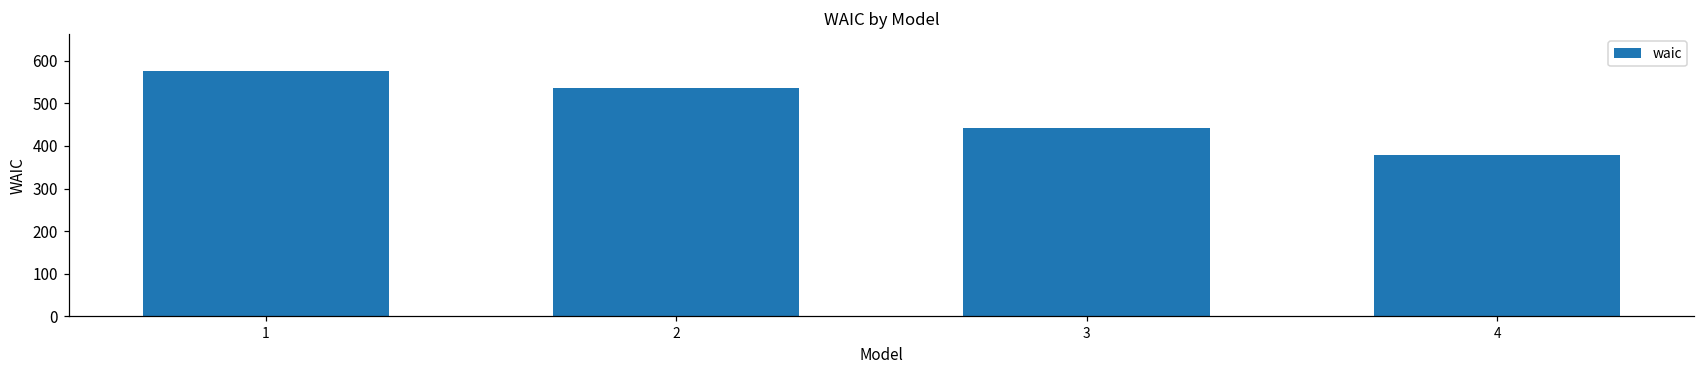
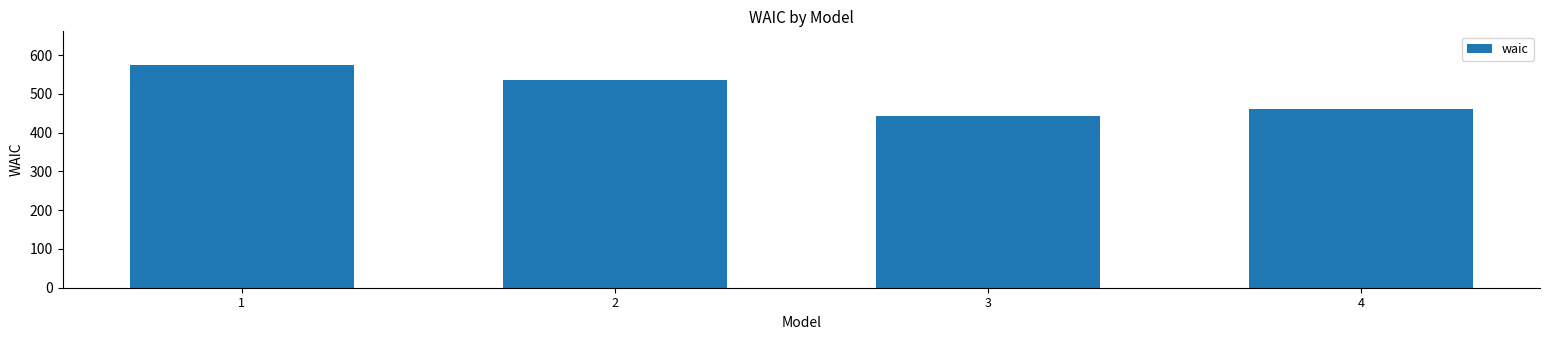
4: 380 -> 460
